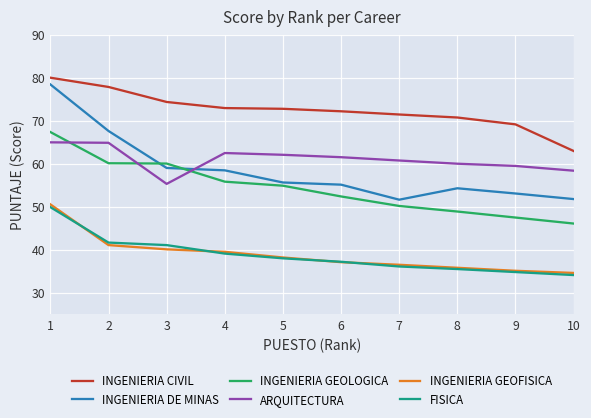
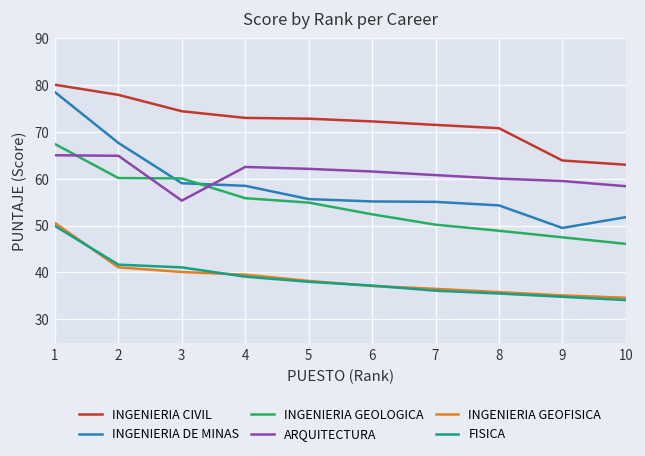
INGENIERIA DE MINAS, 7: 52 -> 55
INGENIERIA CIVIL, 9: 69 -> 64
INGENIERIA DE MINAS, 9: 53 -> 50
